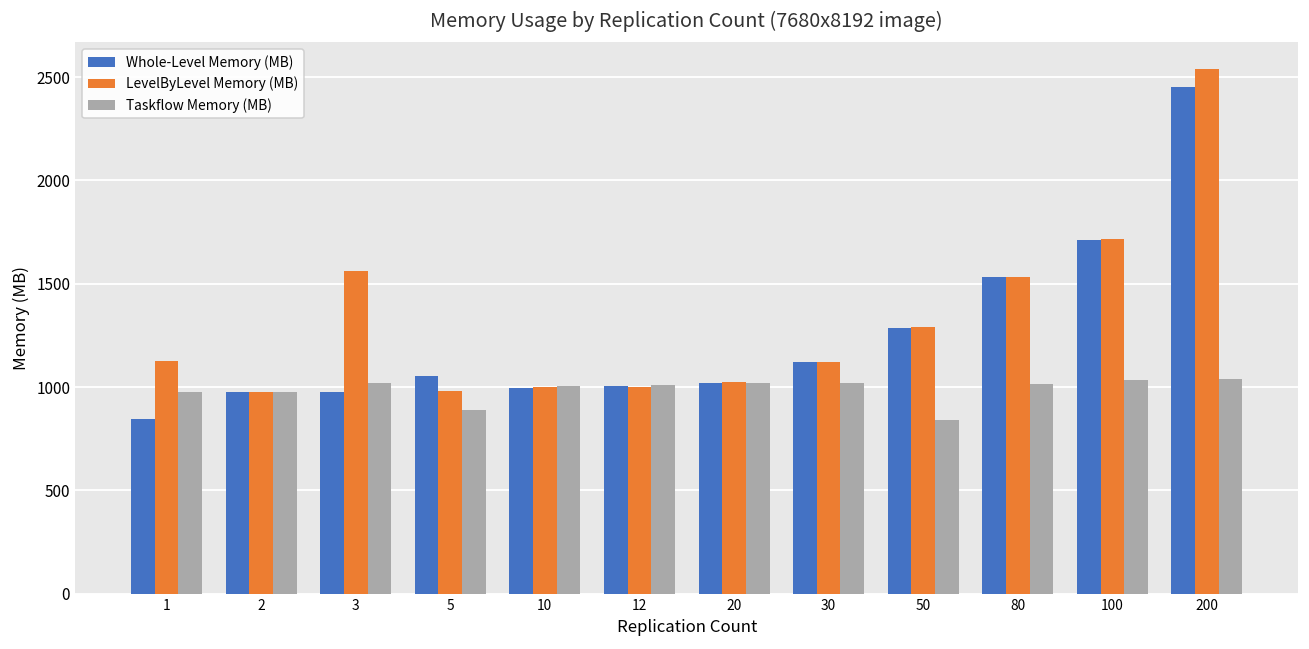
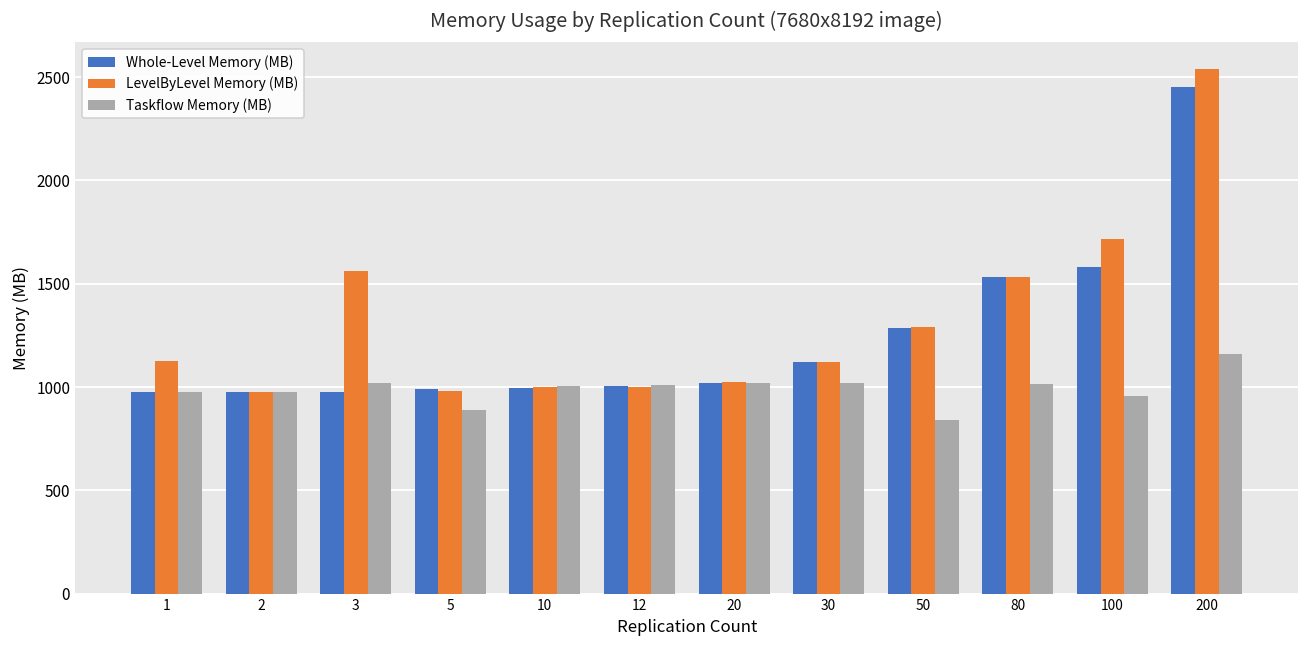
Whole-Level Memory (MB), 1: 840 -> 970
Whole-Level Memory (MB), 5: 1050 -> 990
Whole-Level Memory (MB), 100: 1710 -> 1580
Taskflow Memory (MB), 100: 1030 -> 950
Taskflow Memory (MB), 200: 1040 -> 1160
